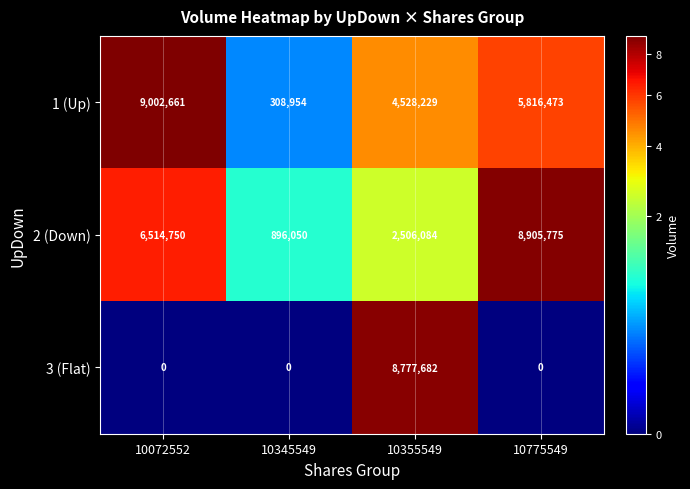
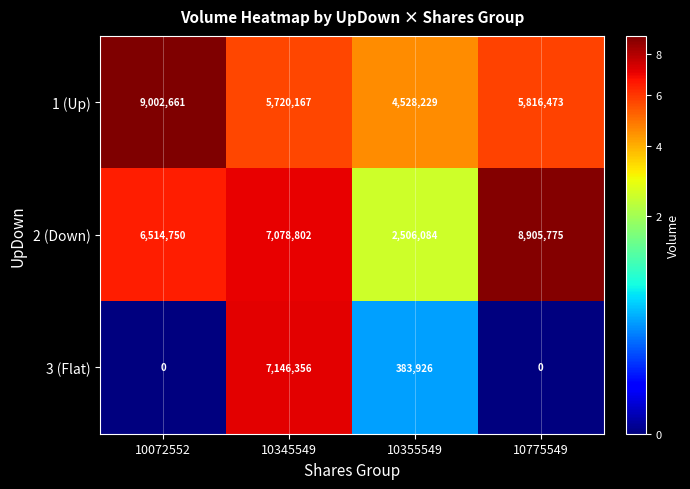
1 (Up), 10345549: 308,954 -> 5,720,167
2 (Down), 10345549: 896,050 -> 7,078,802
3 (Flat), 10345549: 0 -> 7,146,356
3 (Flat), 10355549: 8,777,682 -> 383,926
